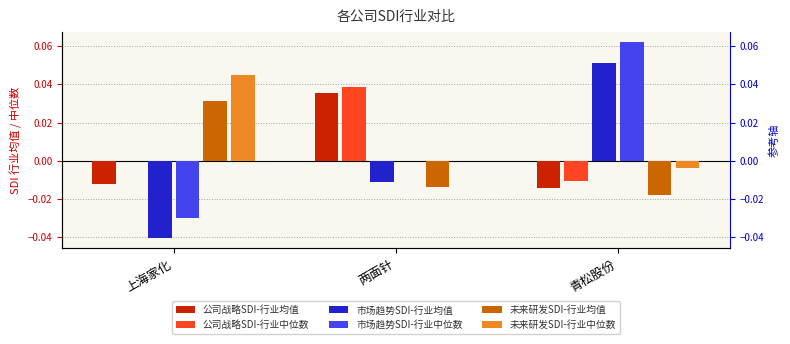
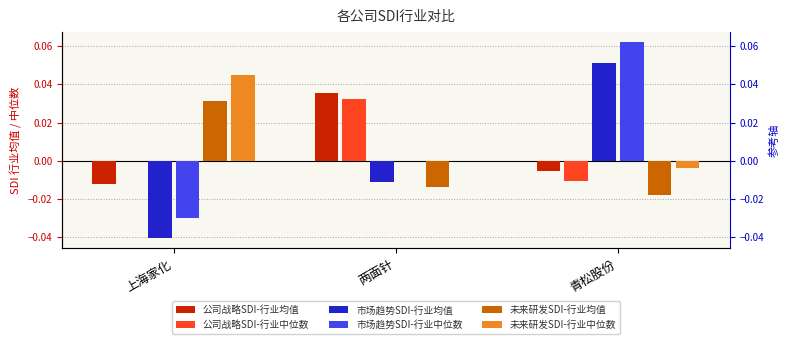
公司战略SDI-行业中位数, 两面针: 0.039 -> 0.032
公司战略SDI-行业均值, 青松股份: -0.014 -> -0.005
